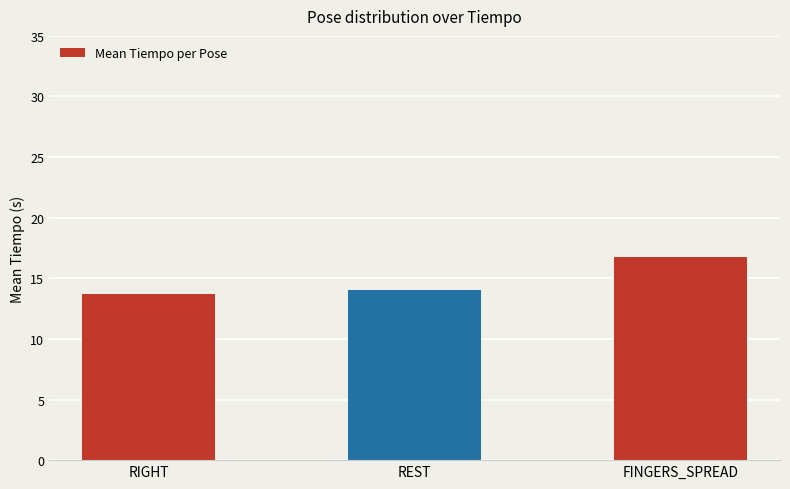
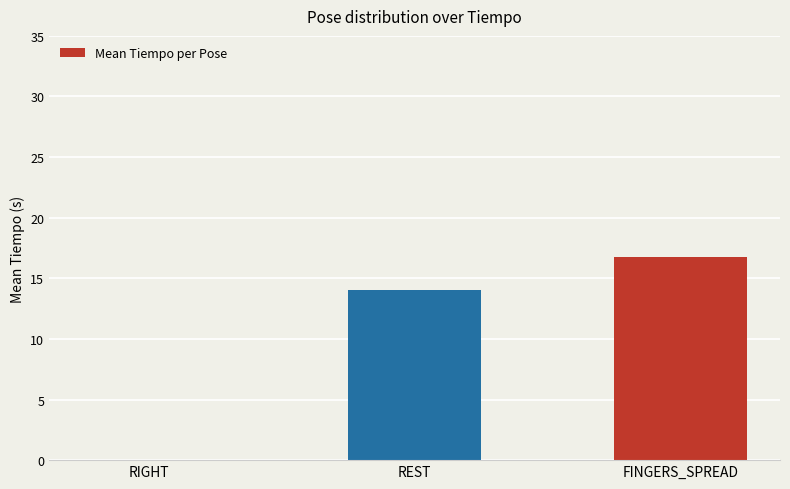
RIGHT: 13.7 -> 0.0
